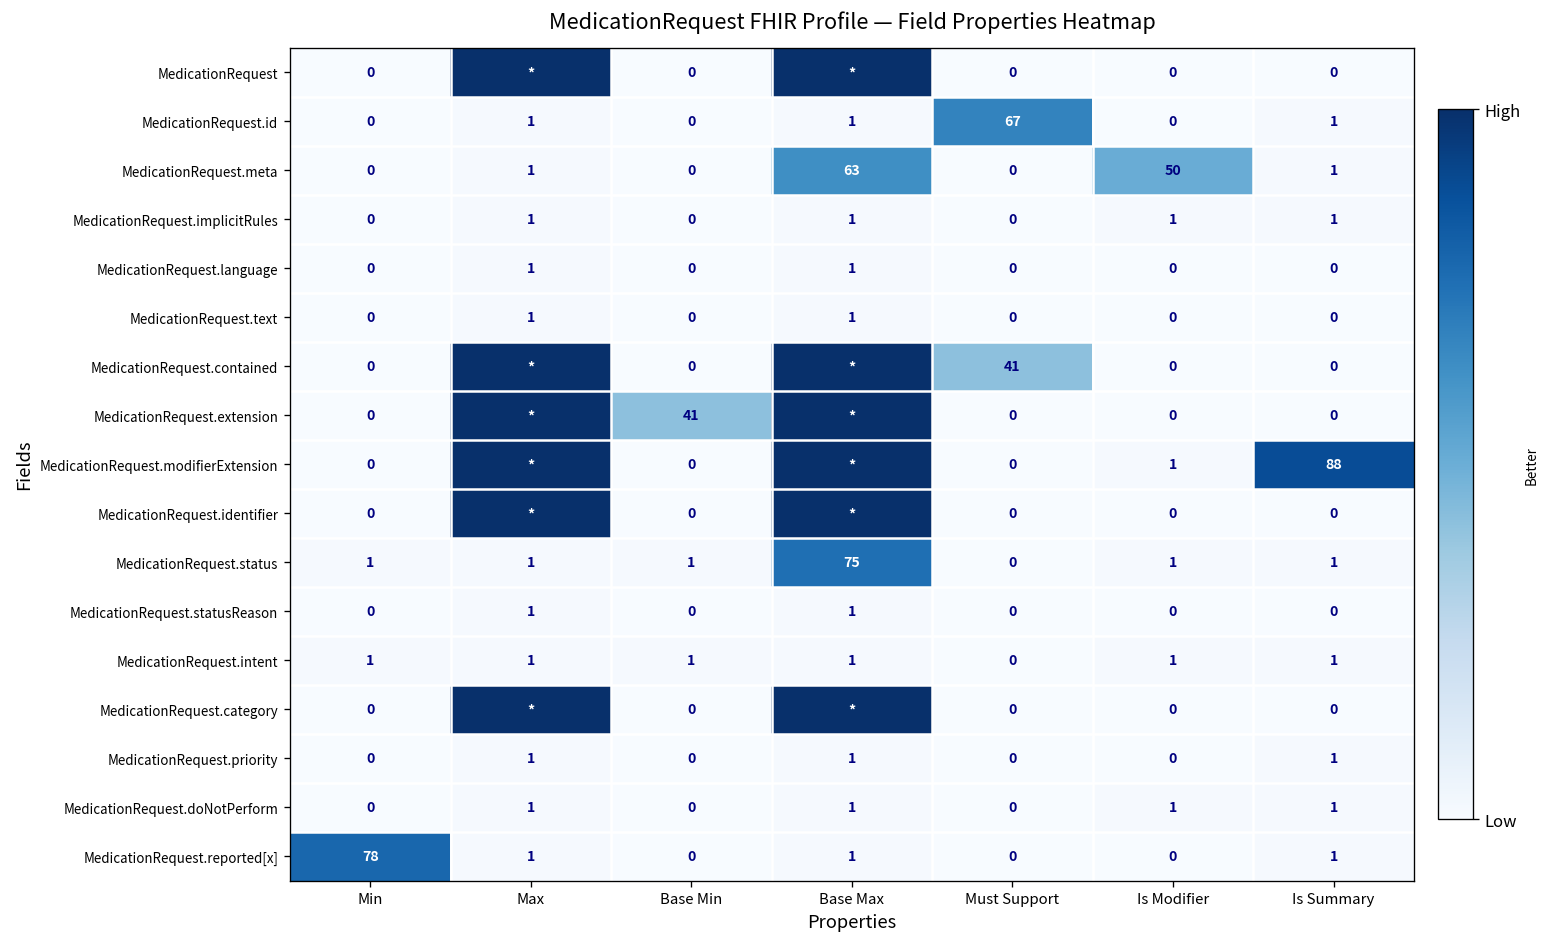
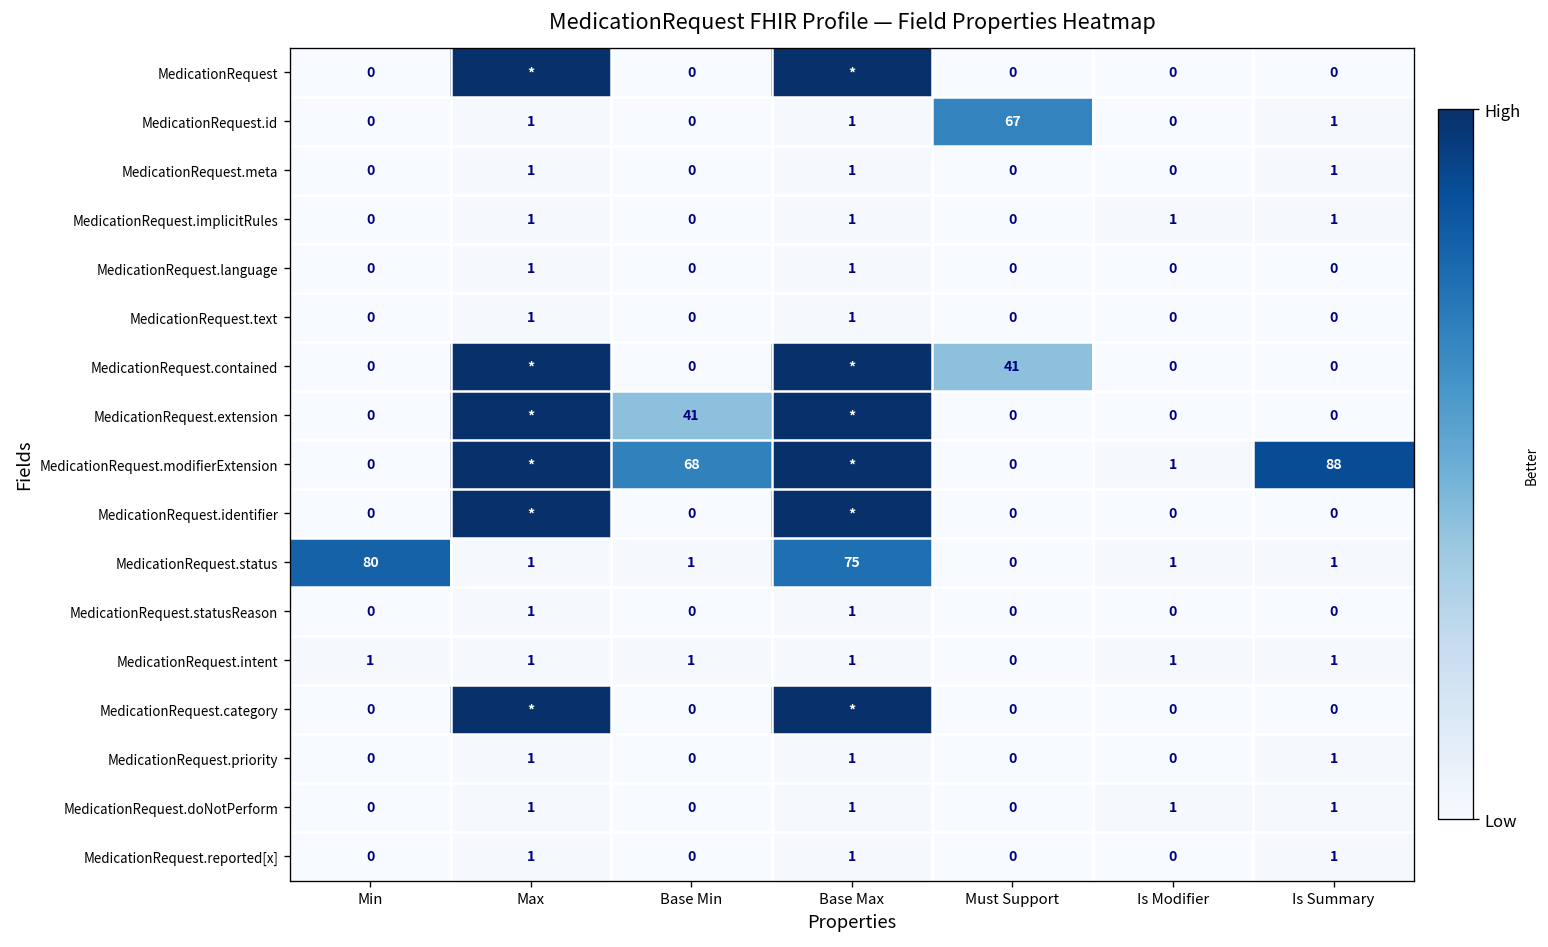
MedicationRequest.meta, Base Max: 63 -> 1
MedicationRequest.meta, Is Modifier: 50 -> 0
MedicationRequest.modifierExtension, Base Min: 0 -> 68
MedicationRequest.status, Min: 1 -> 80
MedicationRequest.reported[x], Min: 78 -> 0
